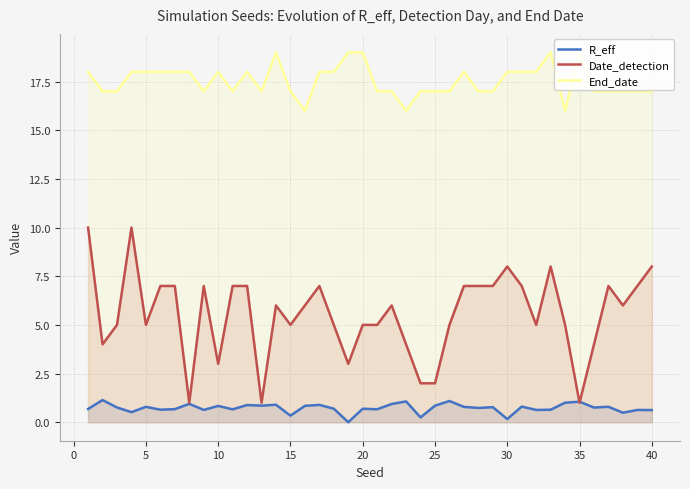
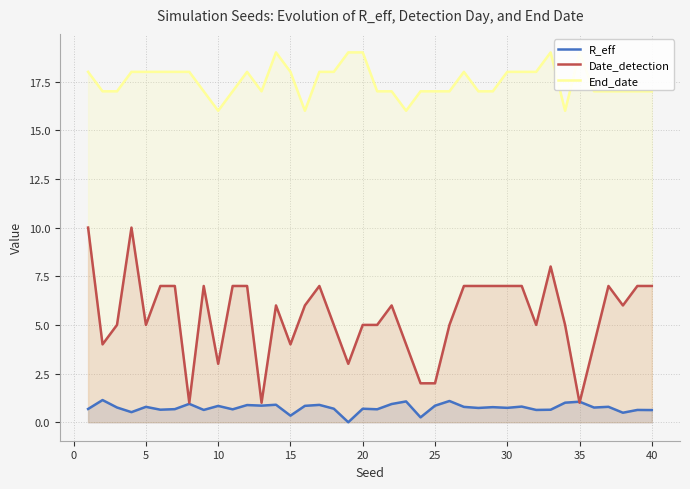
End_date, 10: 18 -> 16
Date_detection, 15: 5 -> 4
End_date, 15: 17 -> 18
R_eff, 30: 0.2 -> 0.7
Date_detection, 30: 8 -> 7
Date_detection, 40: 8 -> 7
